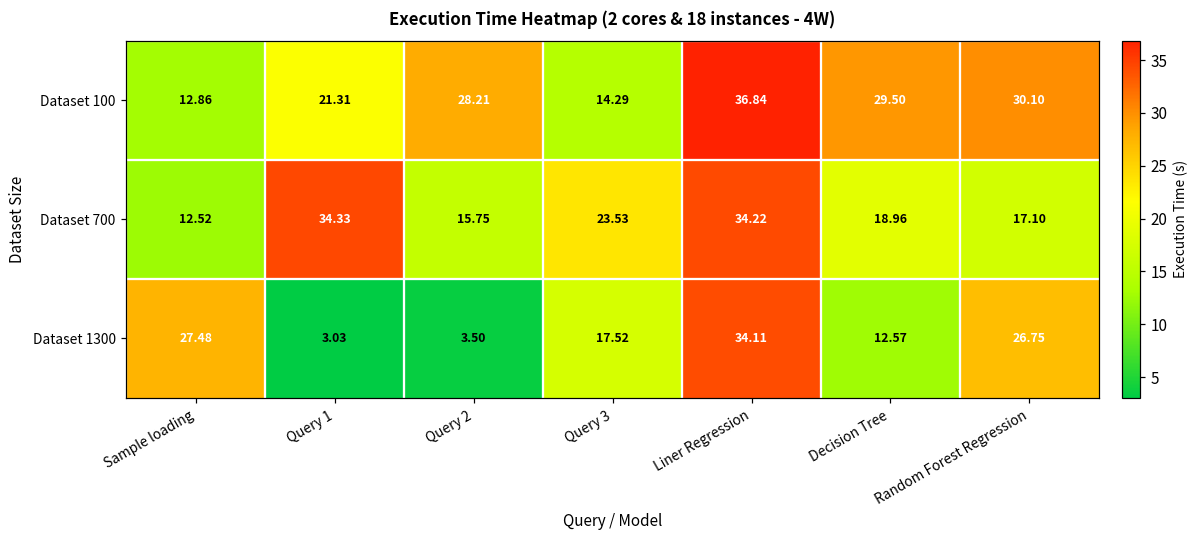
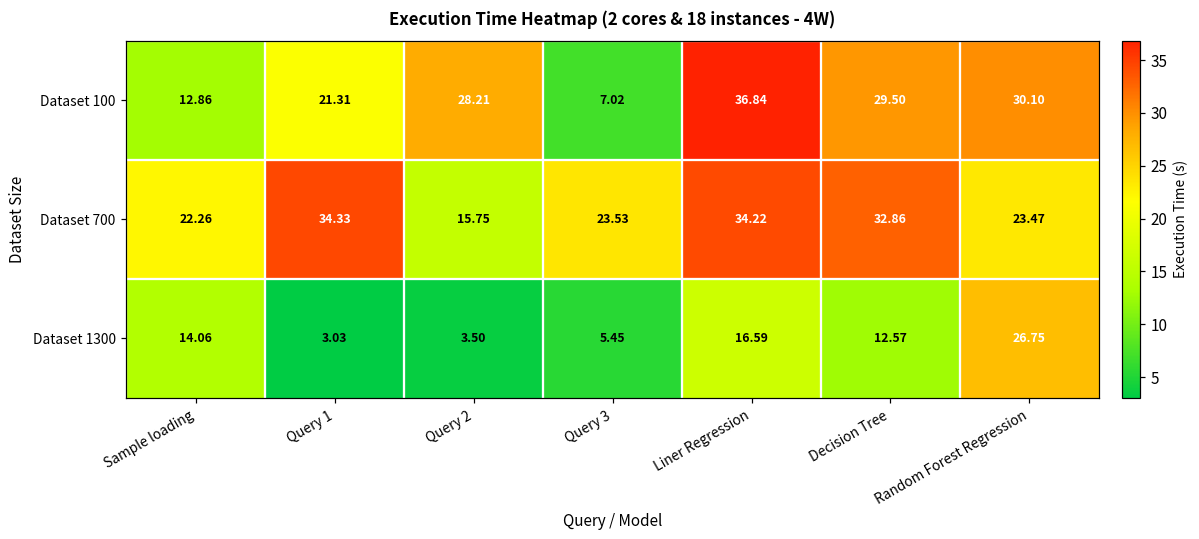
Dataset 100, Query 3: 14.29 -> 7.02
Dataset 700, Sample loading: 12.52 -> 22.26
Dataset 700, Decision Tree: 18.96 -> 32.86
Dataset 700, Random Forest Regression: 17.10 -> 23.47
Dataset 1300, Sample loading: 27.48 -> 14.06
Dataset 1300, Query 3: 17.52 -> 5.45
Dataset 1300, Liner Regression: 34.11 -> 16.59
